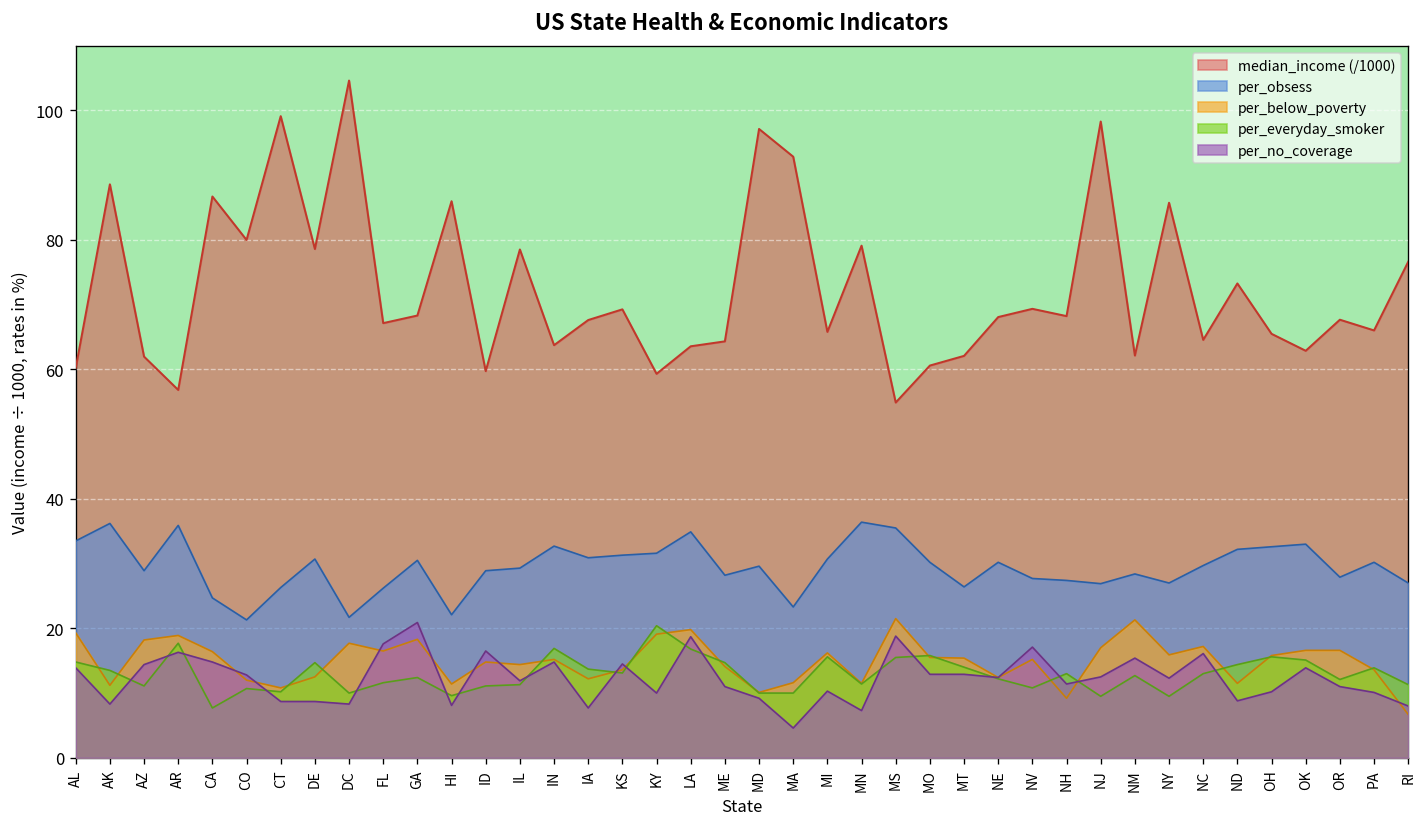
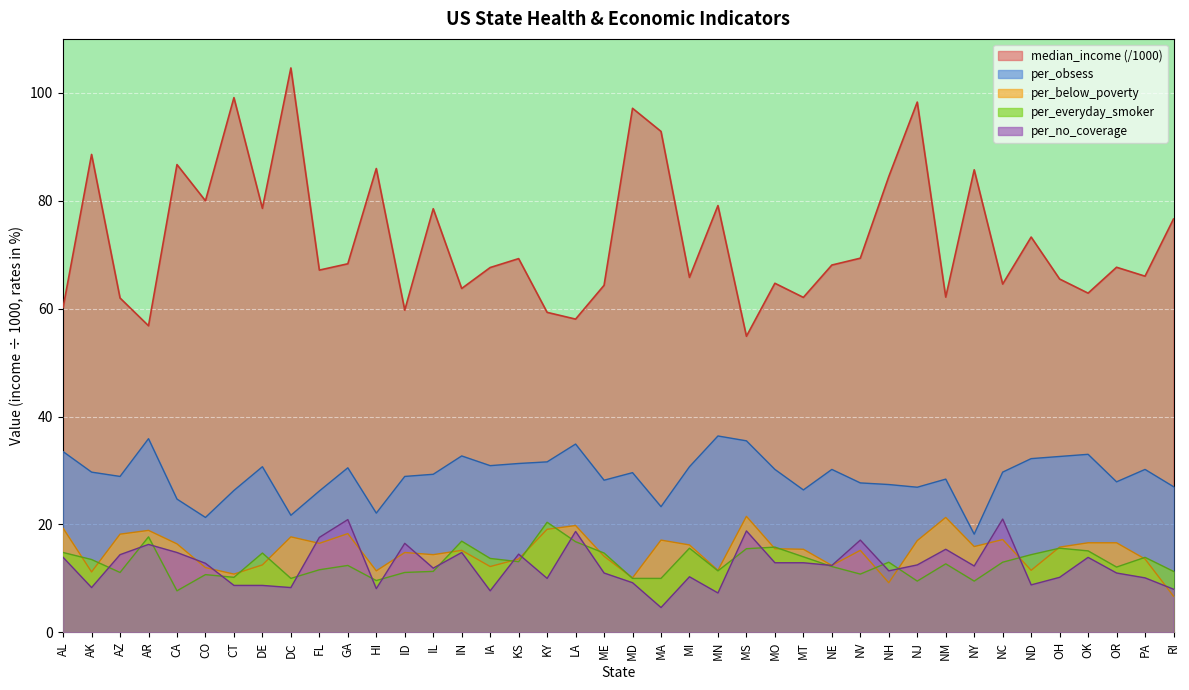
per_obsess, AK: 36 -> 30
median_income (/1000), LA: 64 -> 58
per_below_poverty, MA: 12 -> 17
median_income (/1000), MO: 61 -> 65
median_income (/1000), NH: 68 -> 84
per_obsess, NY: 27 -> 18
per_no_coverage, NC: 16 -> 21
